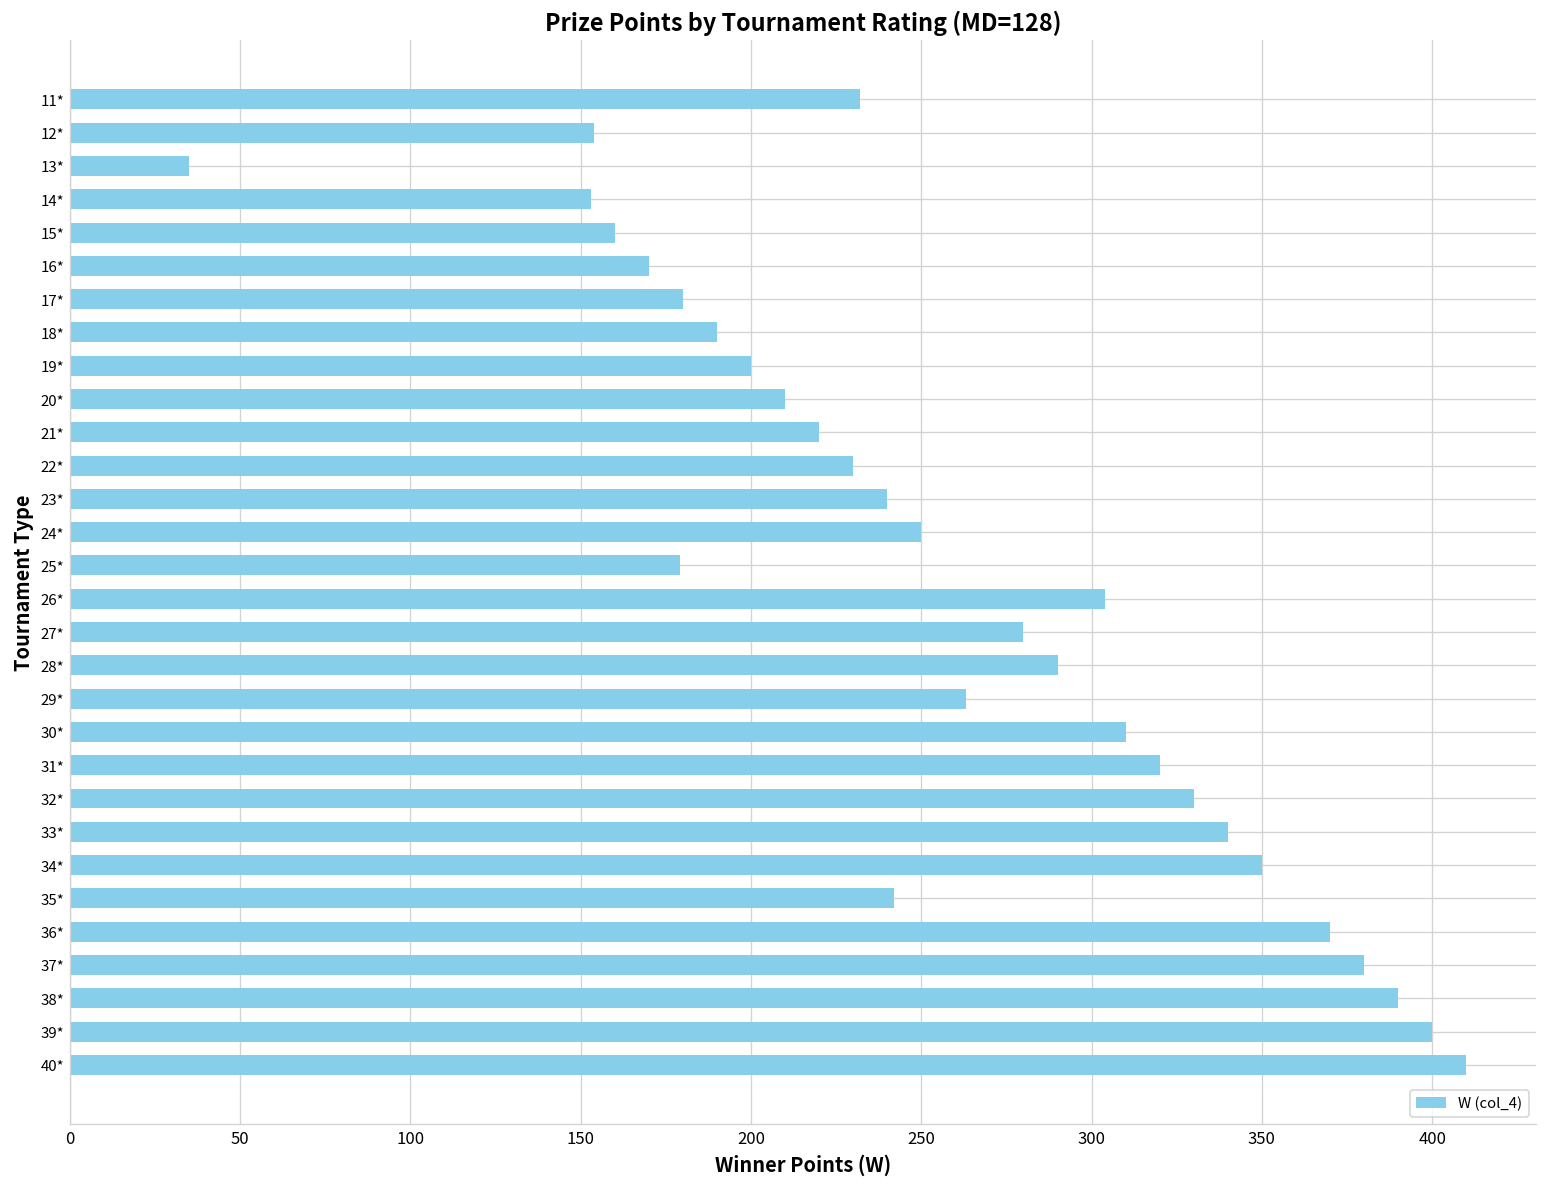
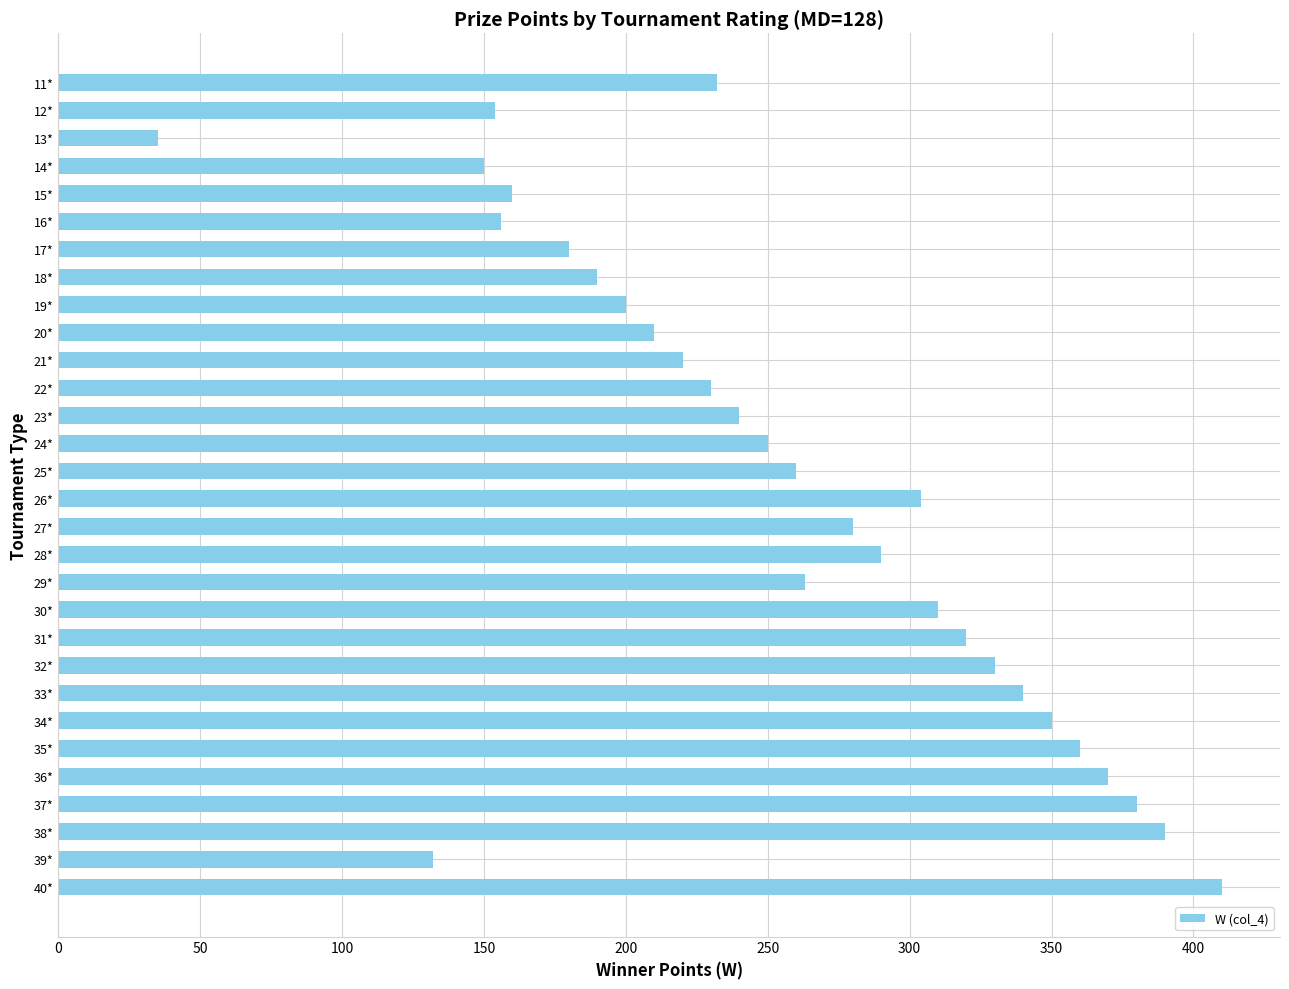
14*: 153 -> 150
16*: 170 -> 156
25*: 179 -> 260
35*: 242 -> 360
39*: 400 -> 132
